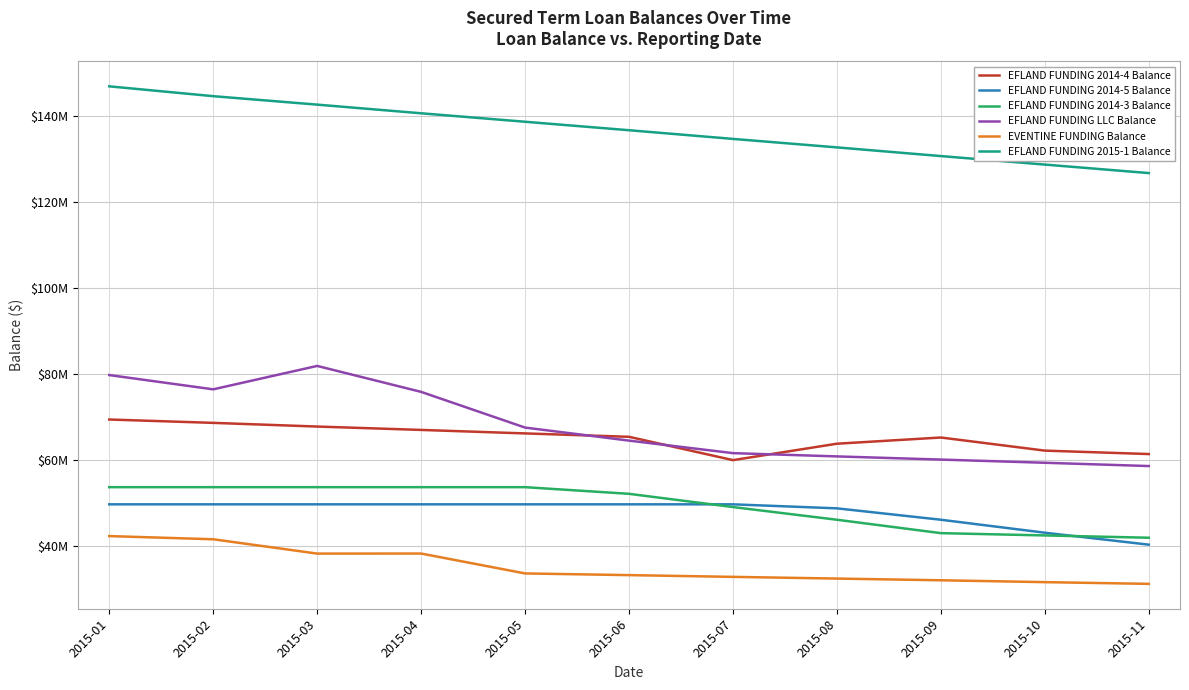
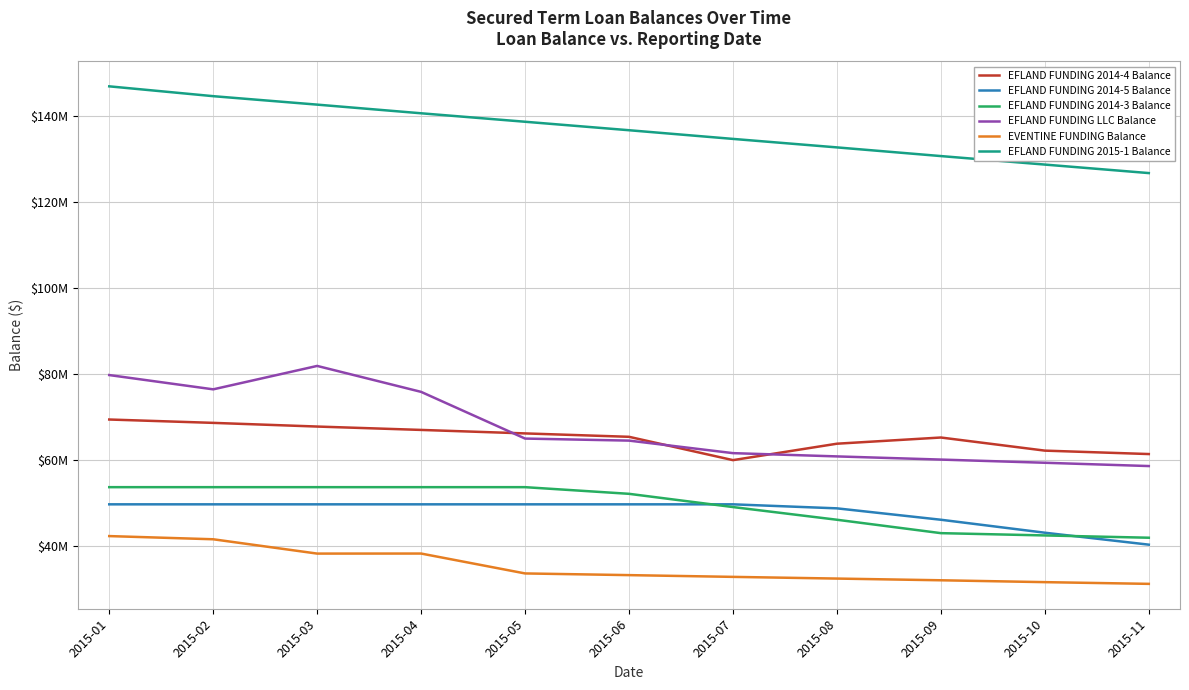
EFLAND FUNDING LLC Balance, 2015-05: $67000000 -> $65000000
